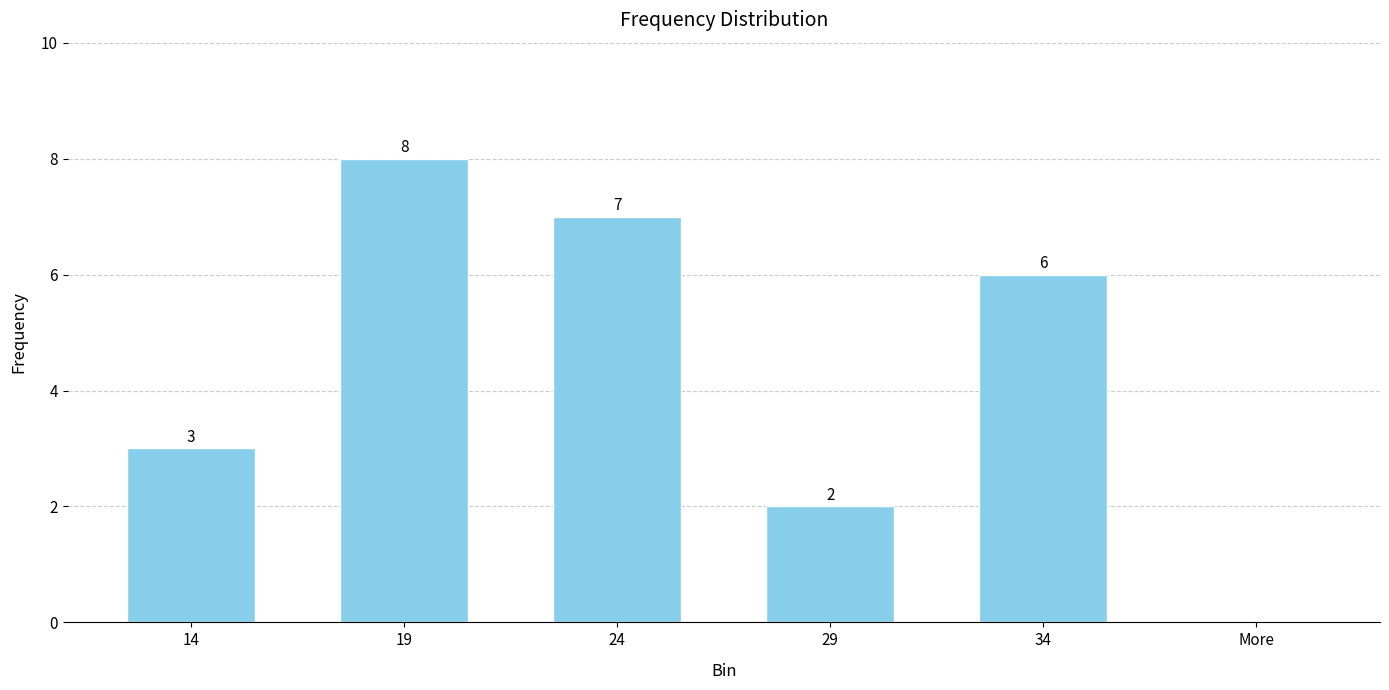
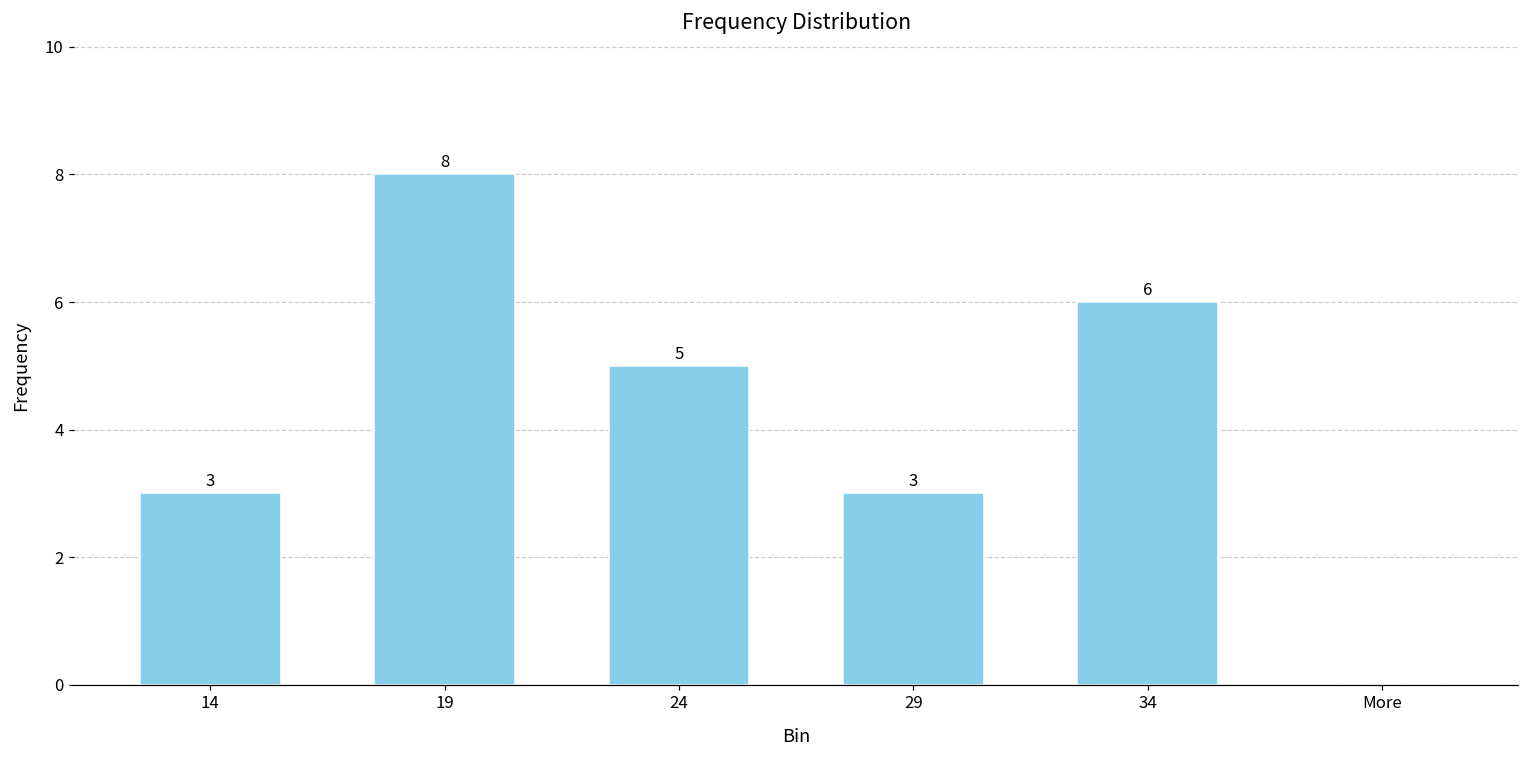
24: 7 -> 5
29: 2 -> 3
